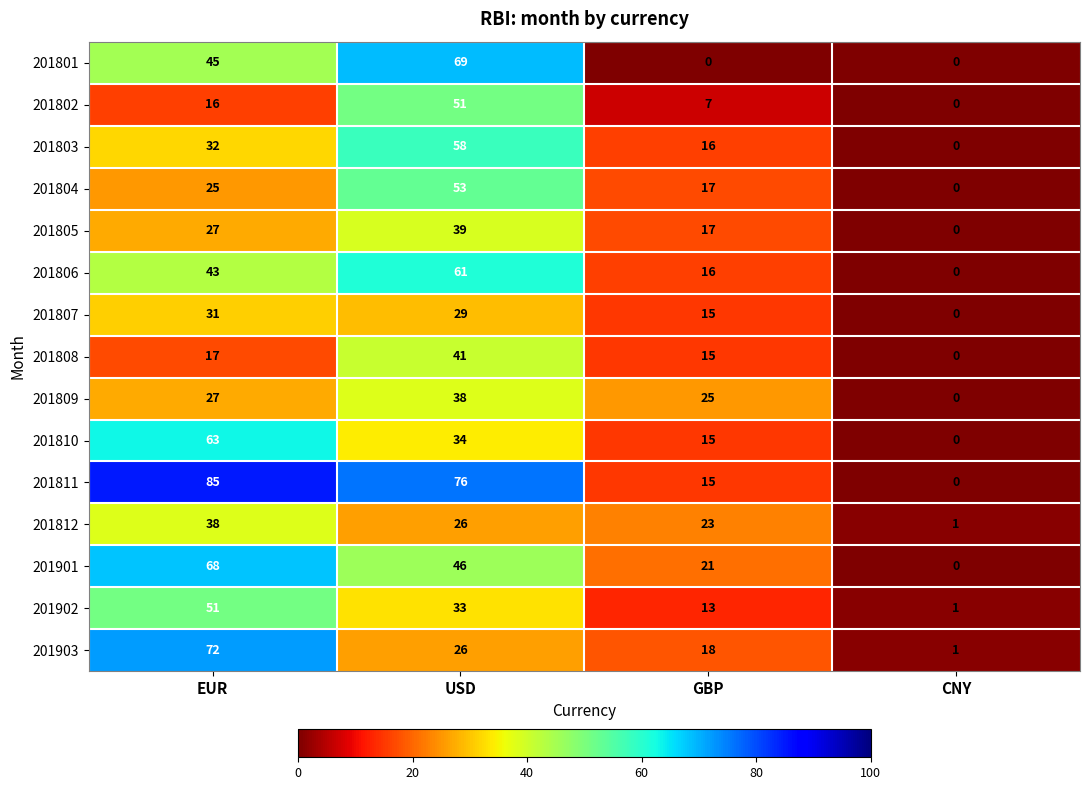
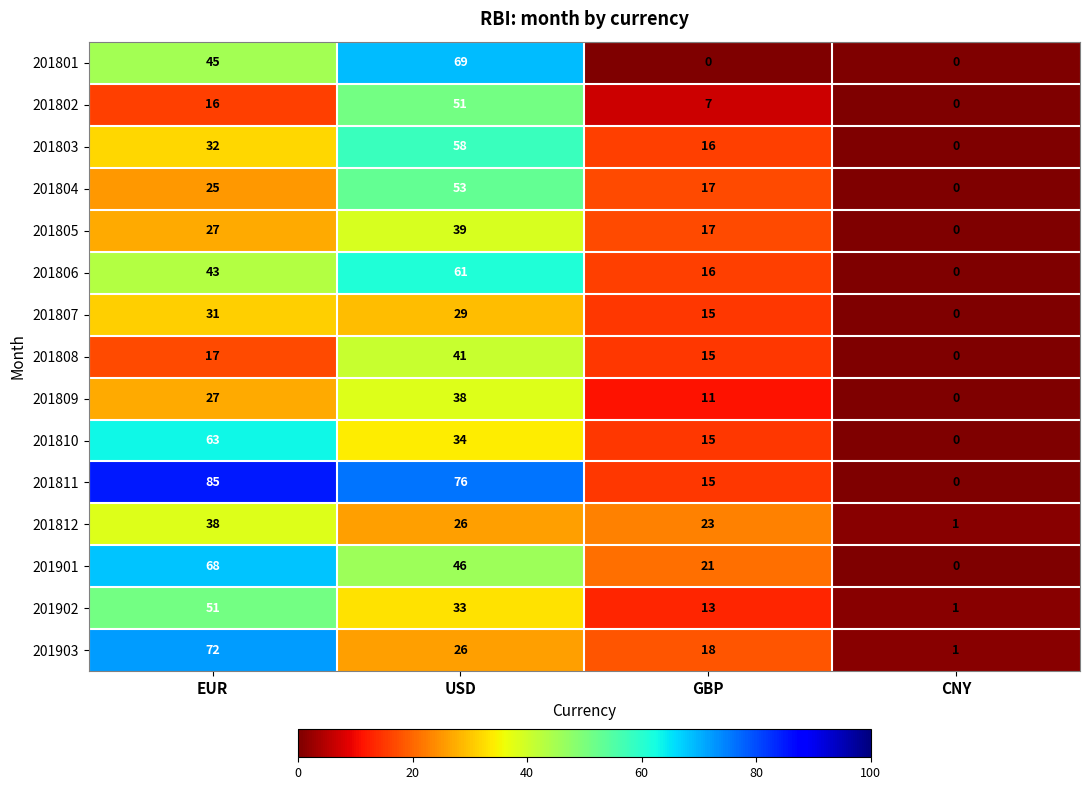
201809, GBP: 25 -> 11
